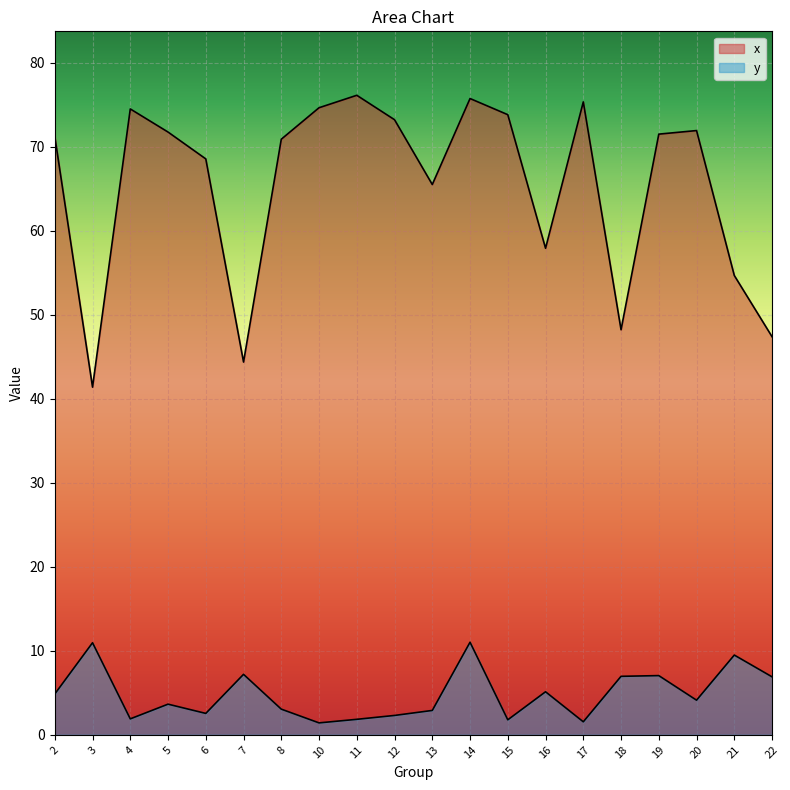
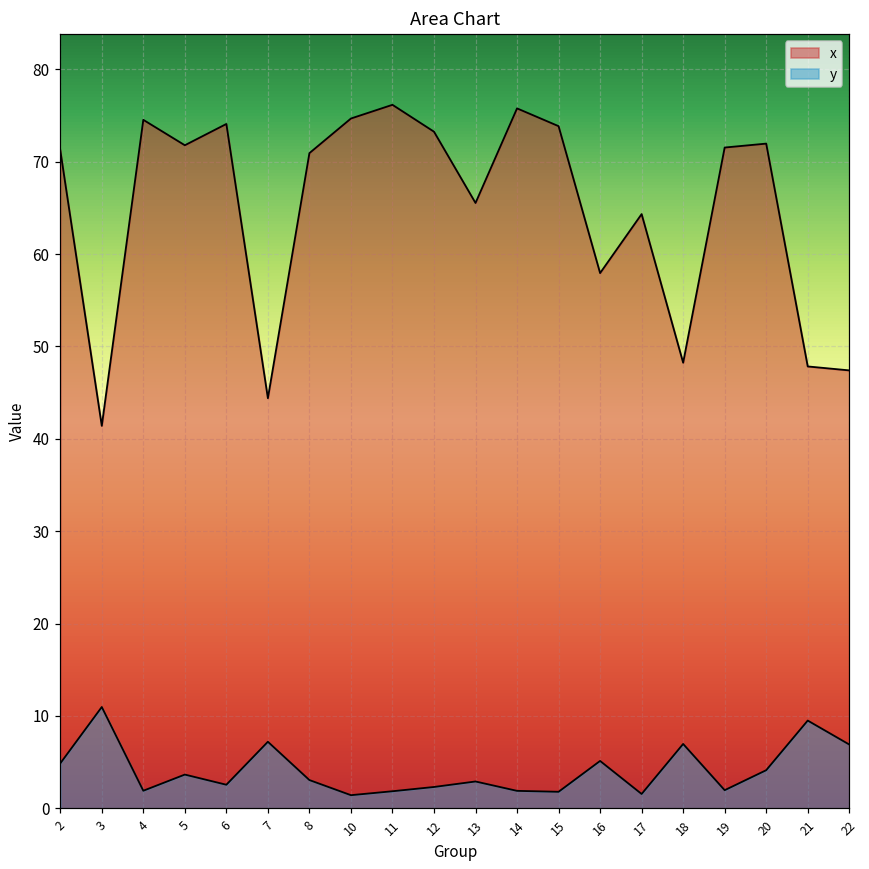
x, 6: 69 -> 74
y, 14: 11 -> 2
x, 17: 75 -> 64
y, 19: 7 -> 2
x, 21: 55 -> 48
